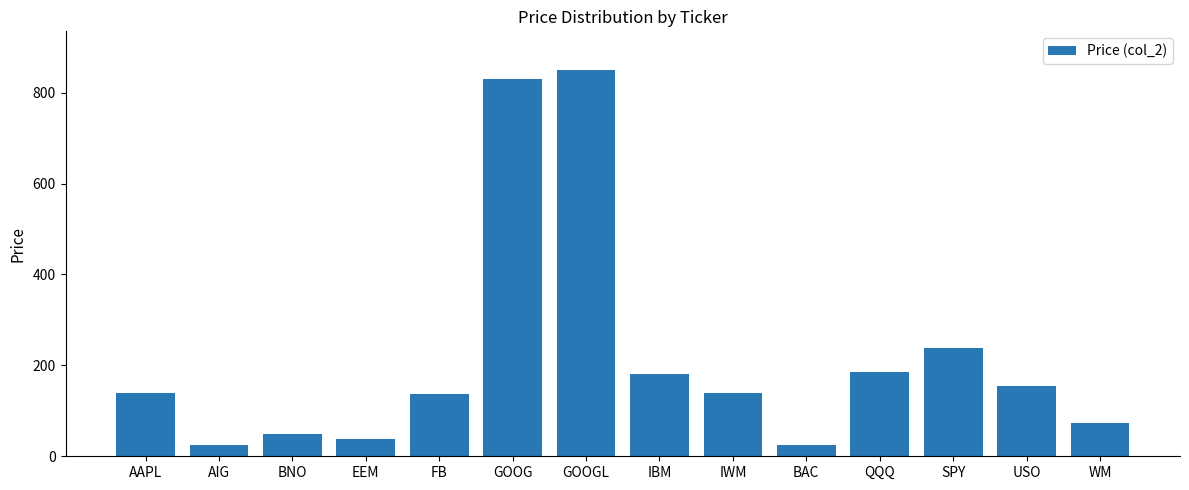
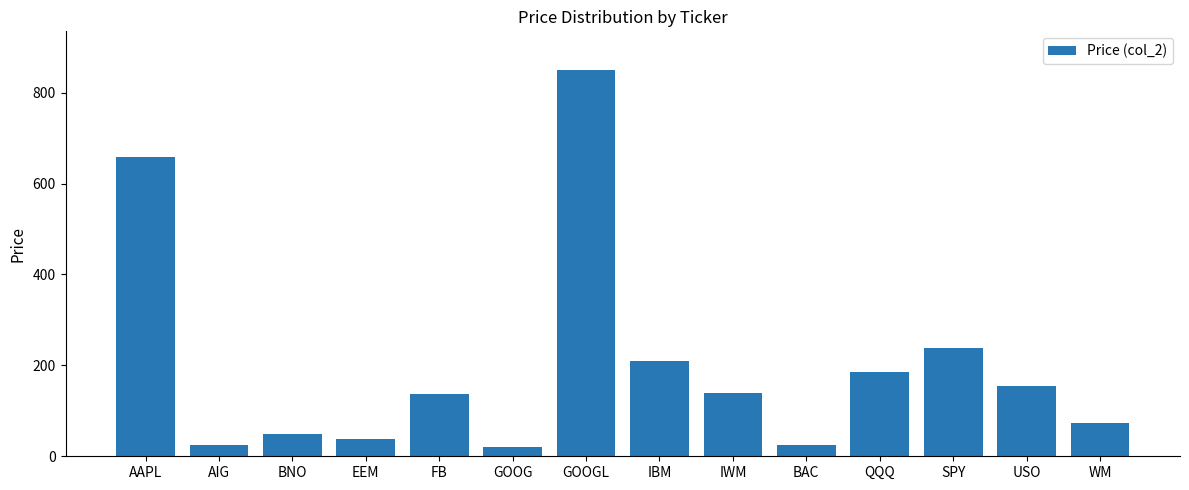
AAPL: 140 -> 660
GOOG: 830 -> 20
IBM: 180 -> 210
